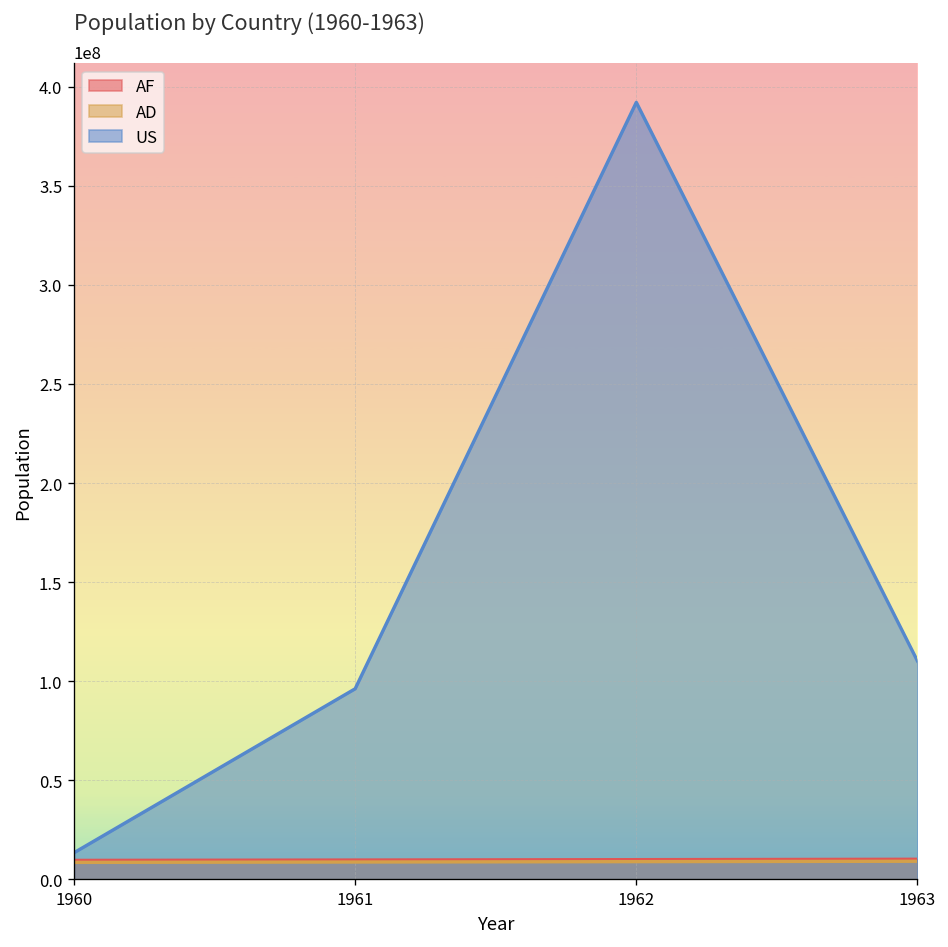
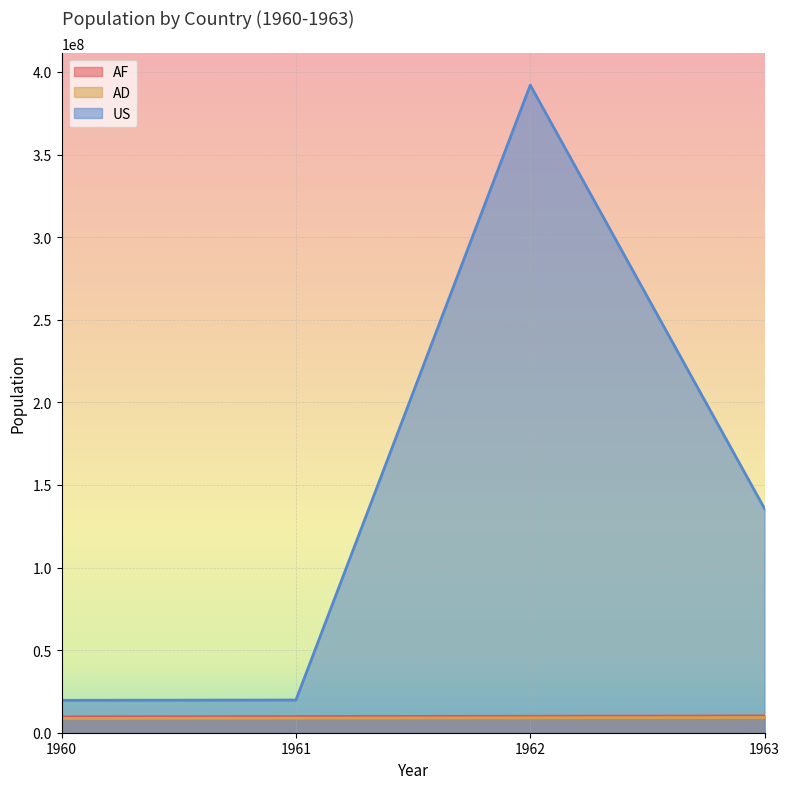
US, 1960: 13000000 -> 20000000
US, 1961: 96000000 -> 20000000
US, 1963: 110000000 -> 136000000
